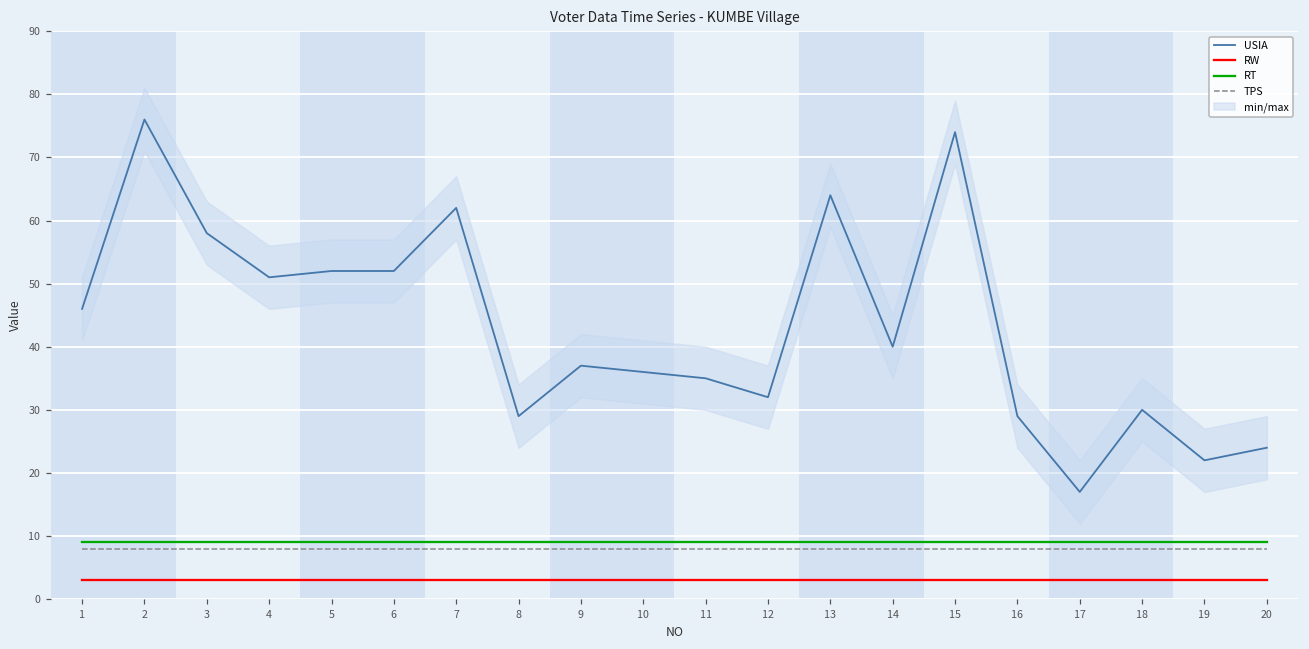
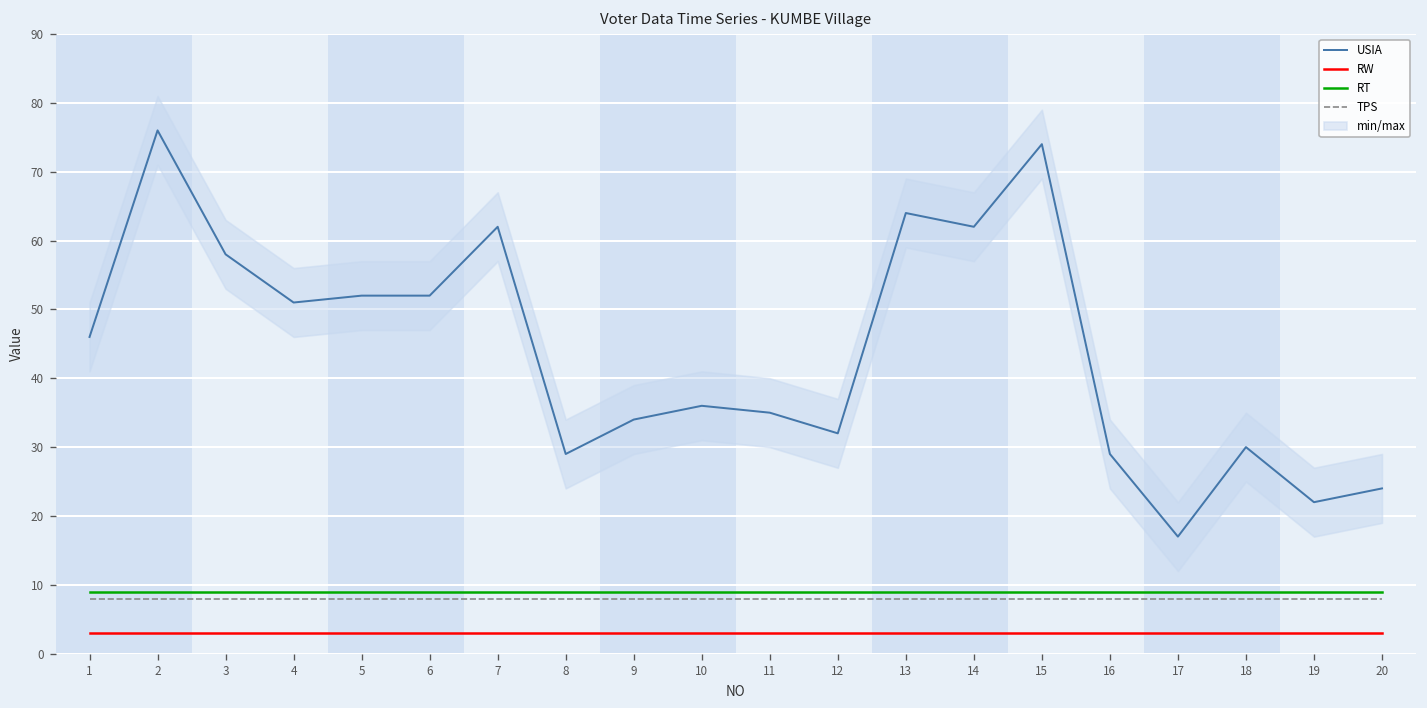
USIA, 9: 37 -> 34
USIA, 14: 40 -> 62
